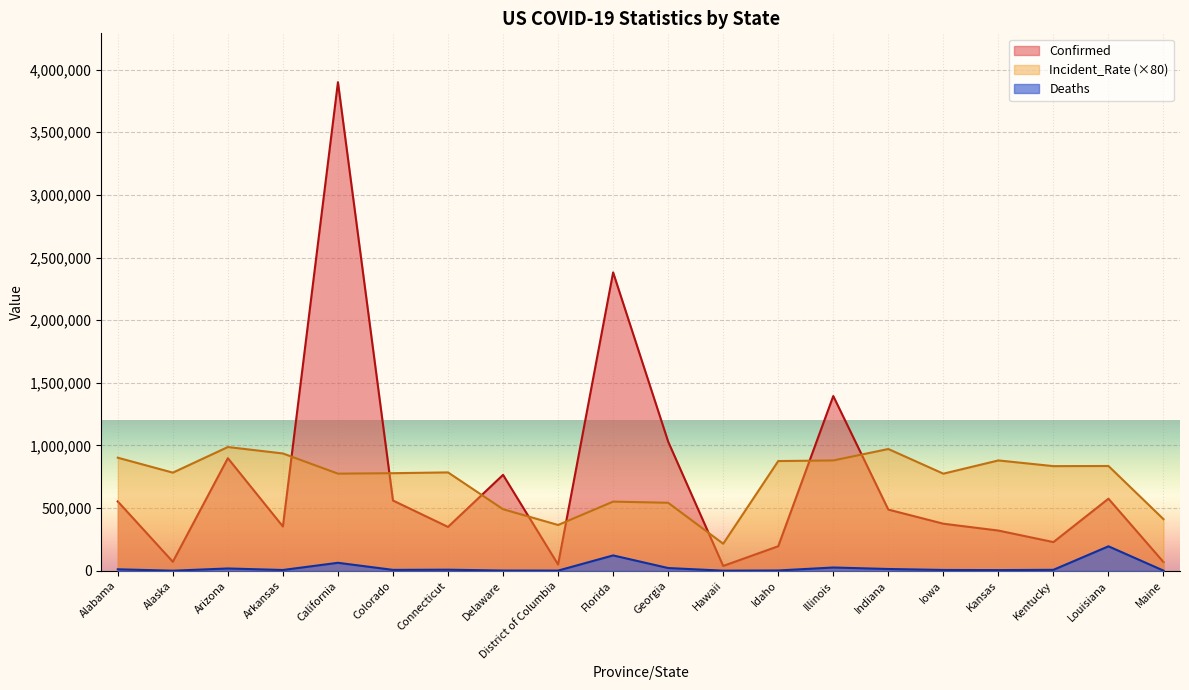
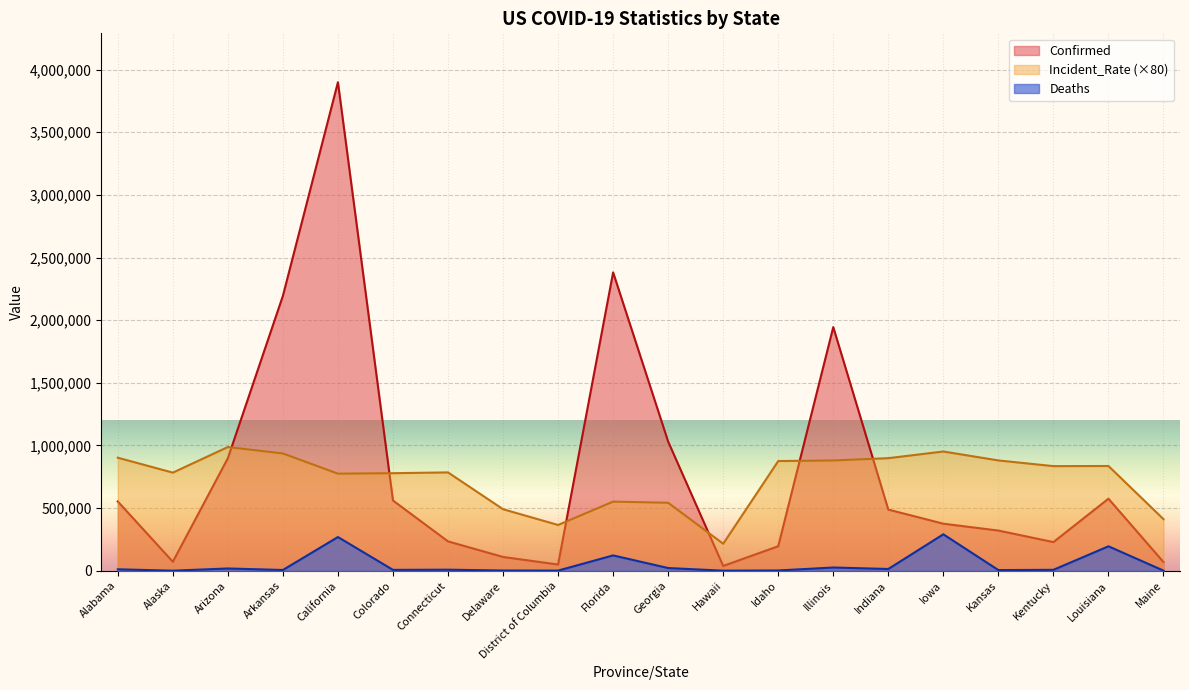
Confirmed, Arkansas: 350,000 -> 2,190,000
Deaths, California: 60,000 -> 270,000
Confirmed, Connecticut: 350,000 -> 230,000
Confirmed, Delaware: 770,000 -> 110,000
Confirmed, Illinois: 1,390,000 -> 1,940,000
Incident_Rate (×80), Indiana: 970,000 -> 900,000
Incident_Rate (×80), Iowa: 770,000 -> 950,000
Deaths, Iowa: 10,000 -> 290,000
